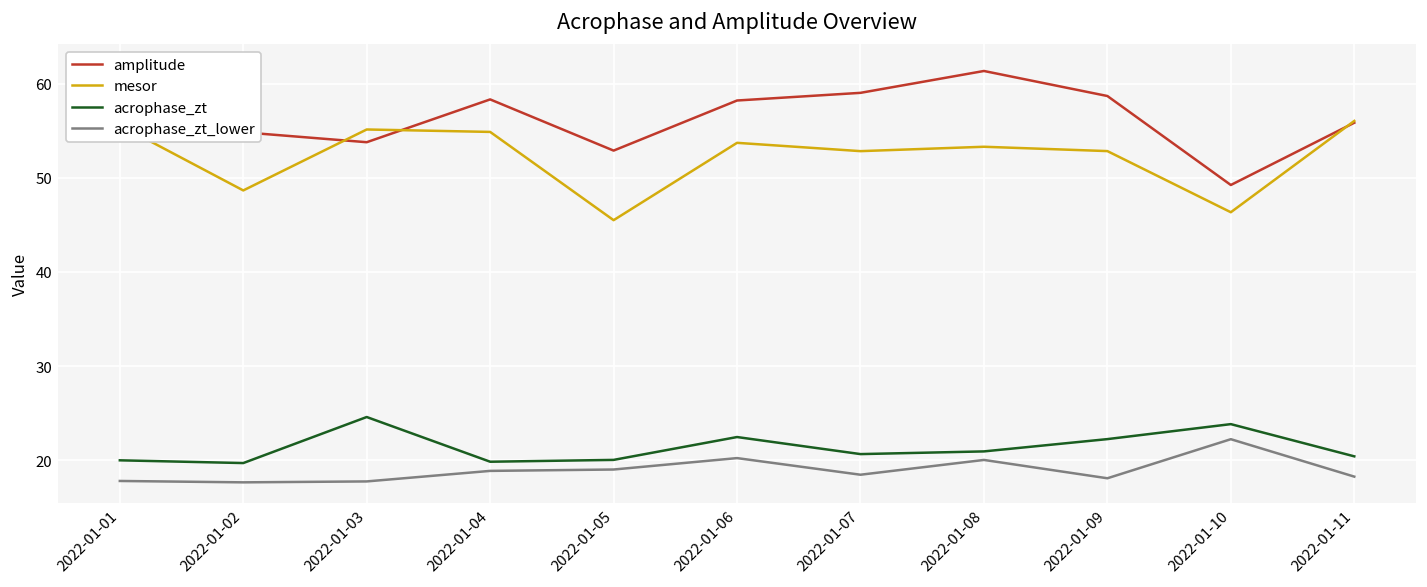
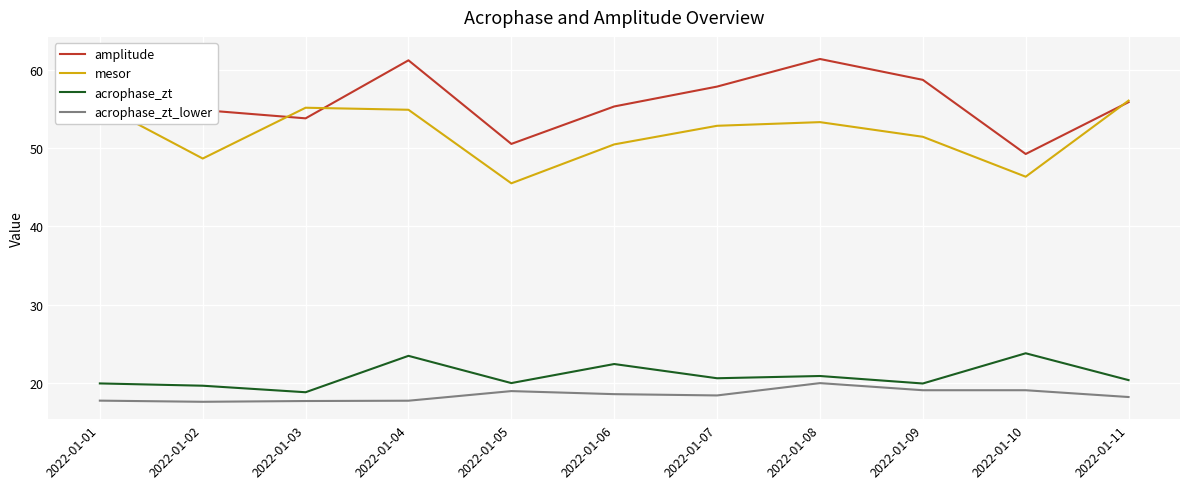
acrophase_zt, 2022-01-03: 25 -> 19
amplitude, 2022-01-04: 58 -> 61
acrophase_zt, 2022-01-04: 20 -> 23
acrophase_zt_lower, 2022-01-04: 19 -> 18
amplitude, 2022-01-05: 53 -> 51
amplitude, 2022-01-06: 58 -> 55
mesor, 2022-01-06: 54 -> 50
acrophase_zt_lower, 2022-01-06: 20 -> 19
amplitude, 2022-01-07: 59 -> 58
mesor, 2022-01-09: 53 -> 51
acrophase_zt, 2022-01-09: 22 -> 20
acrophase_zt_lower, 2022-01-09: 18 -> 19
acrophase_zt_lower, 2022-01-10: 22 -> 19
